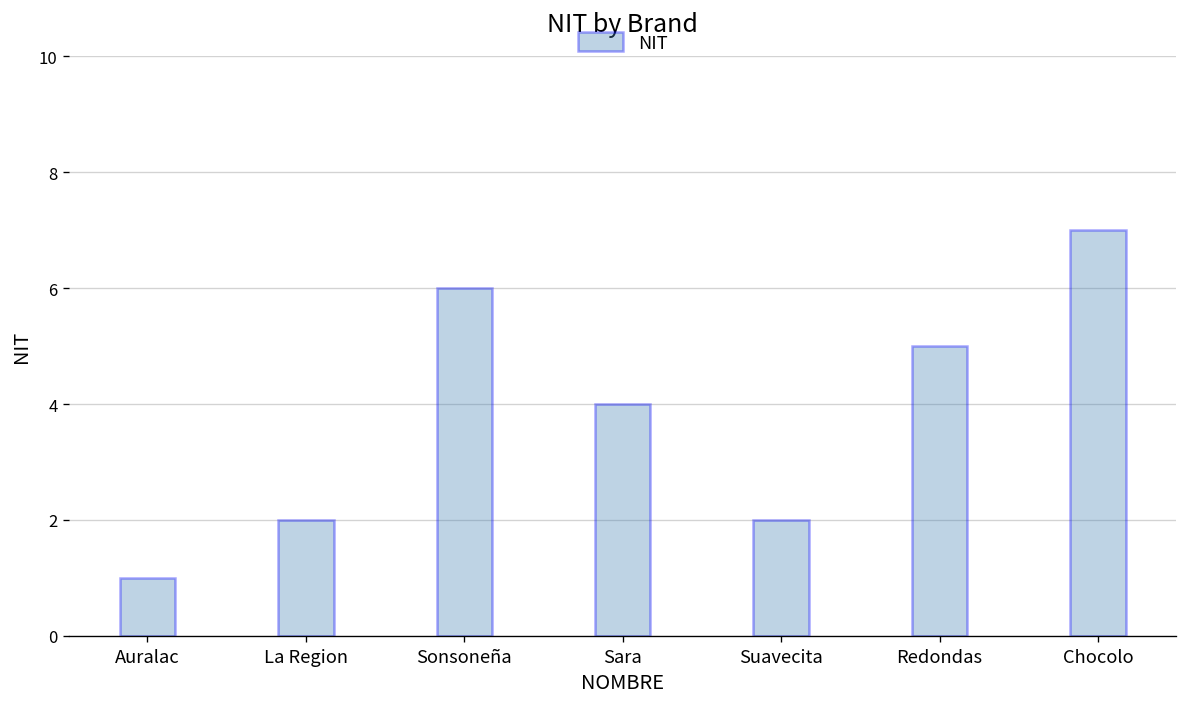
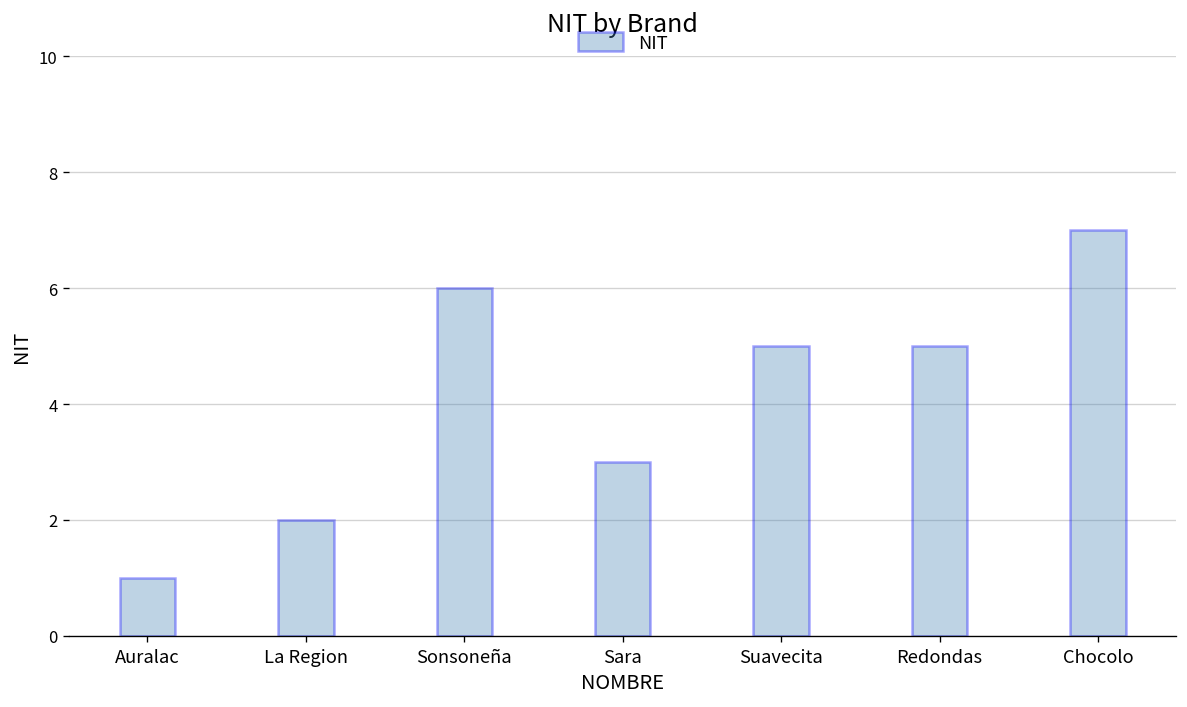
Sara: 4 -> 3
Suavecita: 2 -> 5
